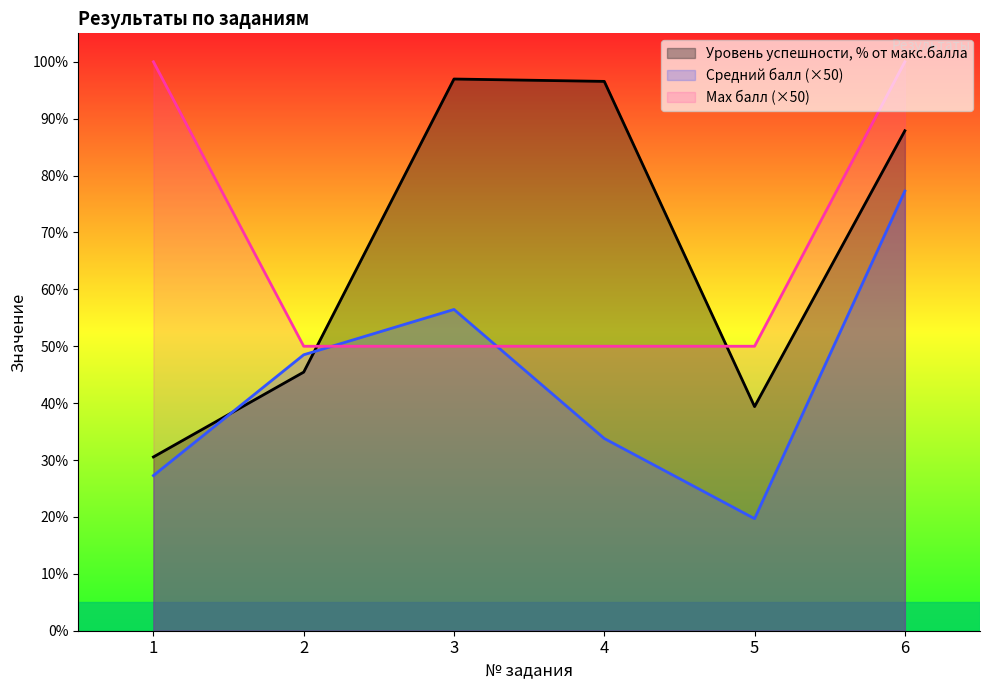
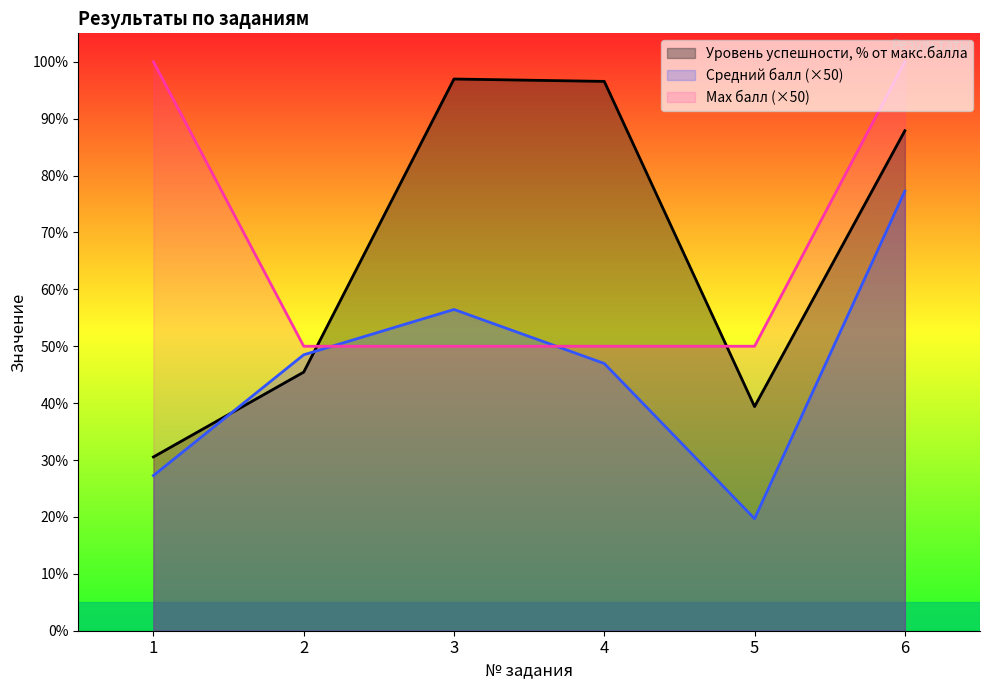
Средний балл (×50), 4: 34% -> 47%
